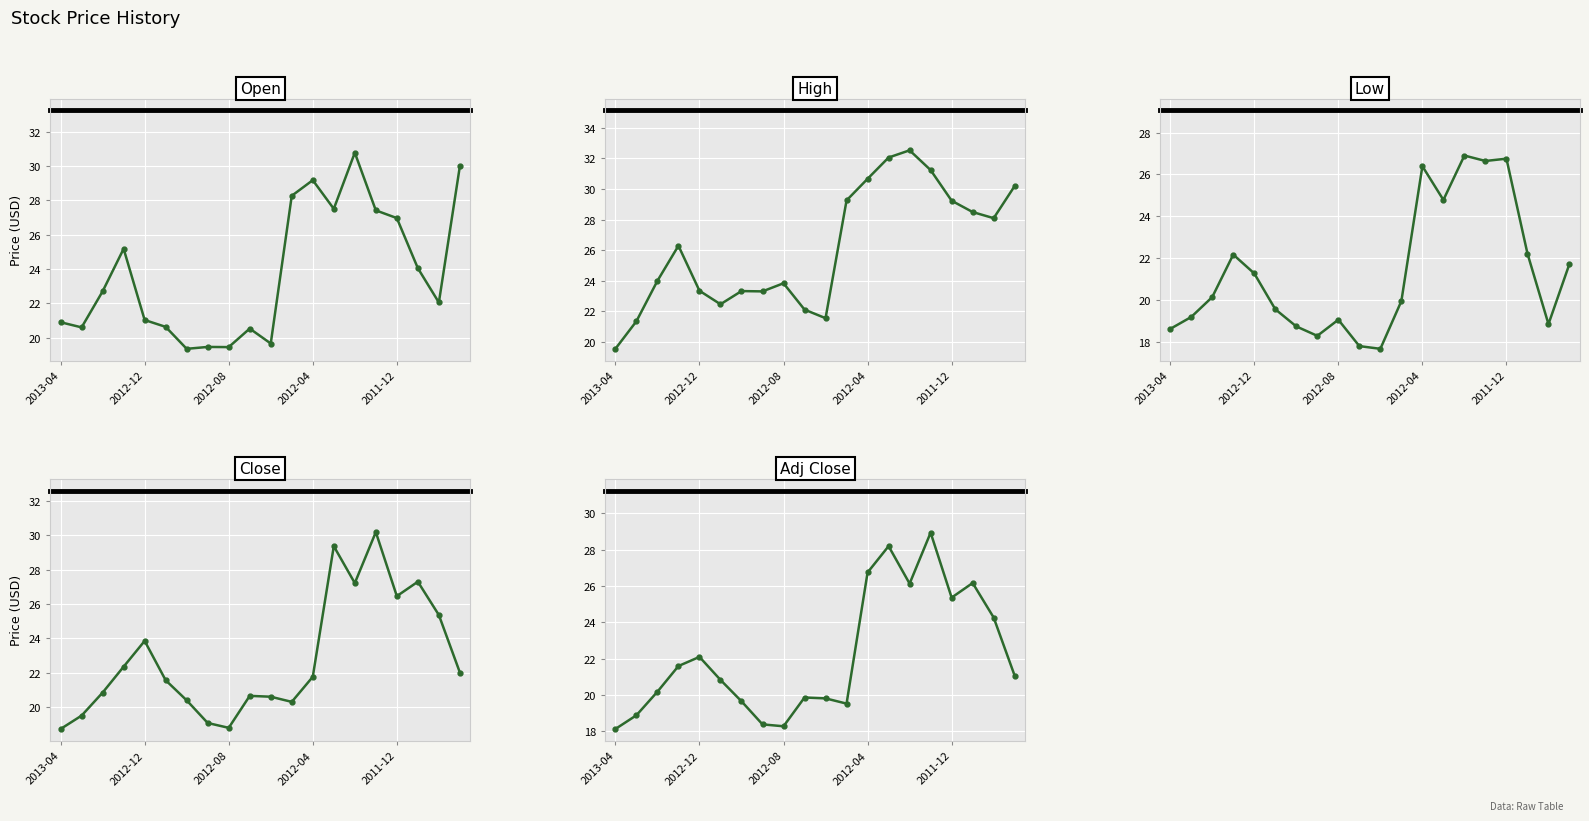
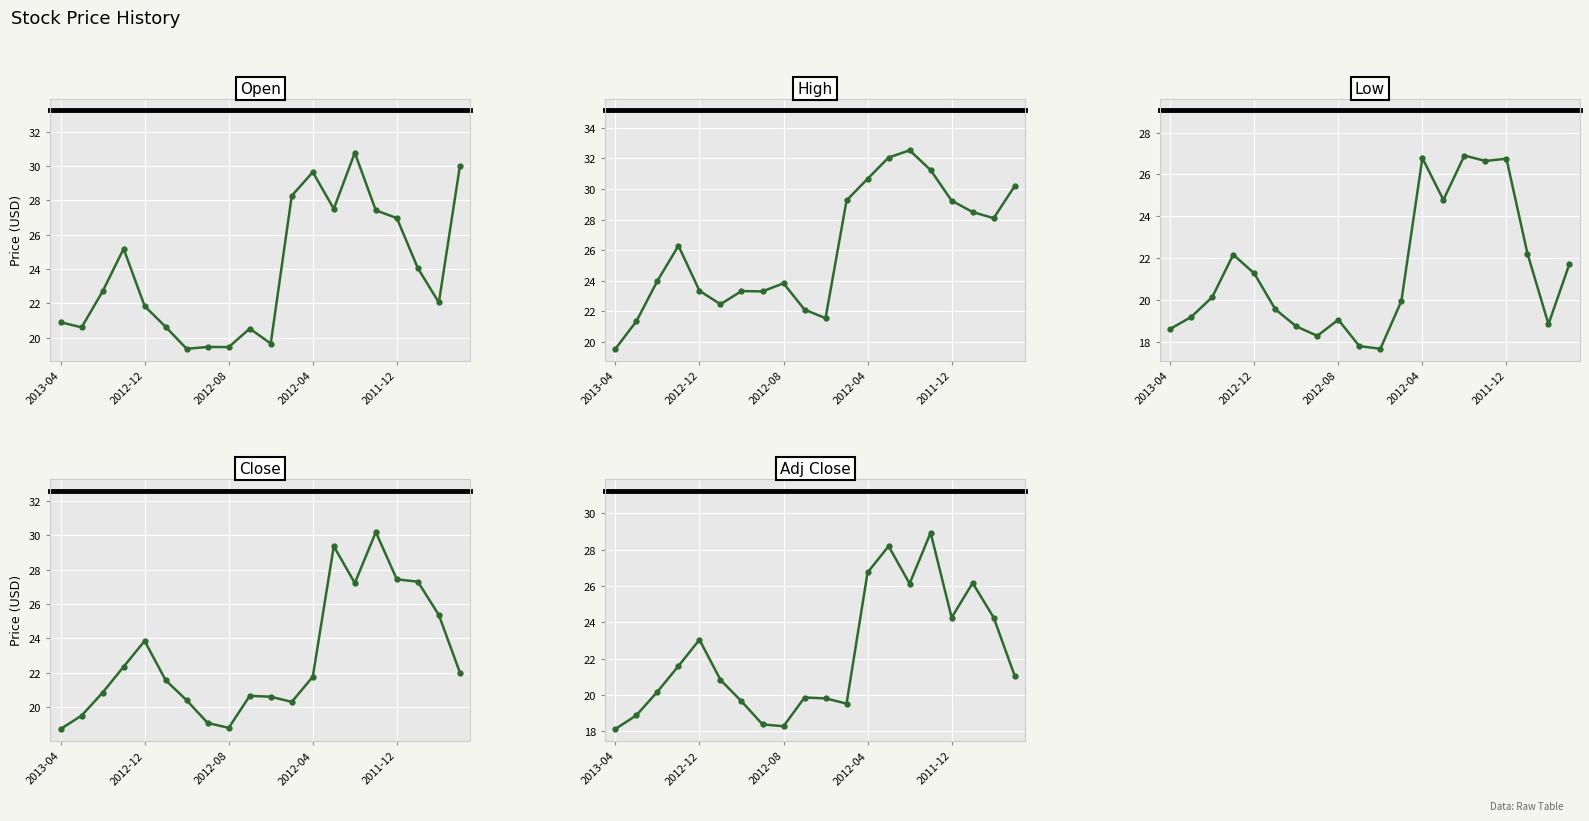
Open, 2012-12: 21.0 -> 21.8
Open, 2012-04: 29.2 -> 29.7
Low, 2012-04: 26.4 -> 26.8
Close, 2011-12: 26.5 -> 27.4
Adj Close, 2012-12: 22.1 -> 23.0
Adj Close, 2011-12: 25.4 -> 24.3
